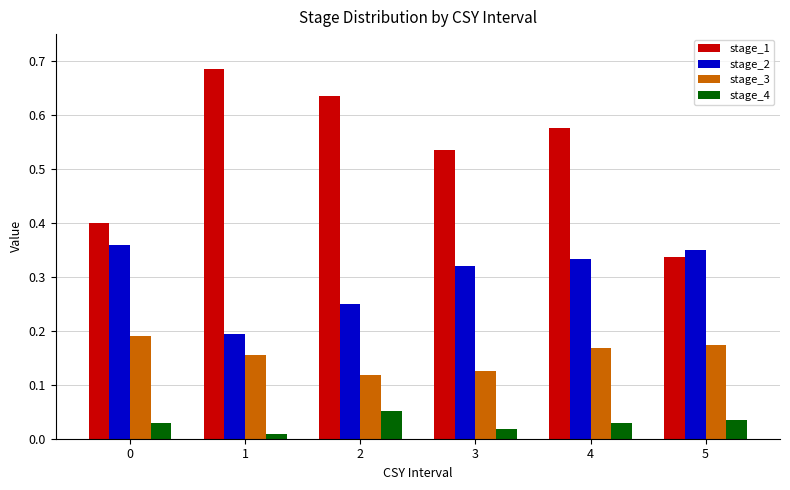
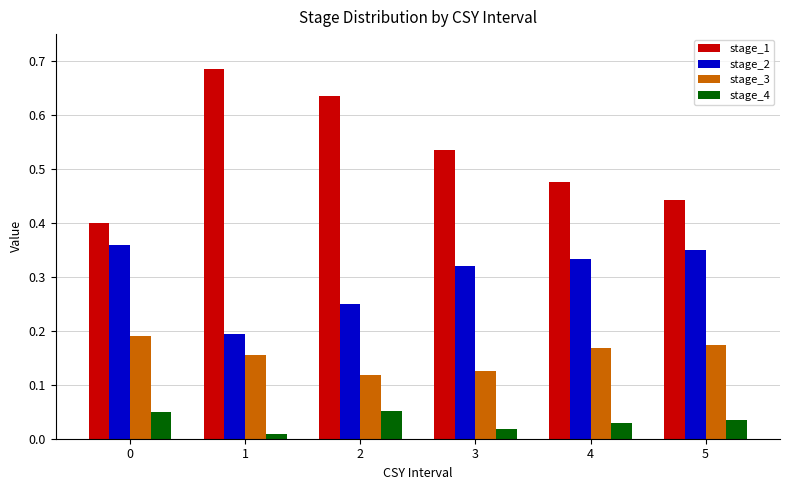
stage_4, 0: 0.03 -> 0.05
stage_1, 4: 0.58 -> 0.48
stage_1, 5: 0.34 -> 0.44
